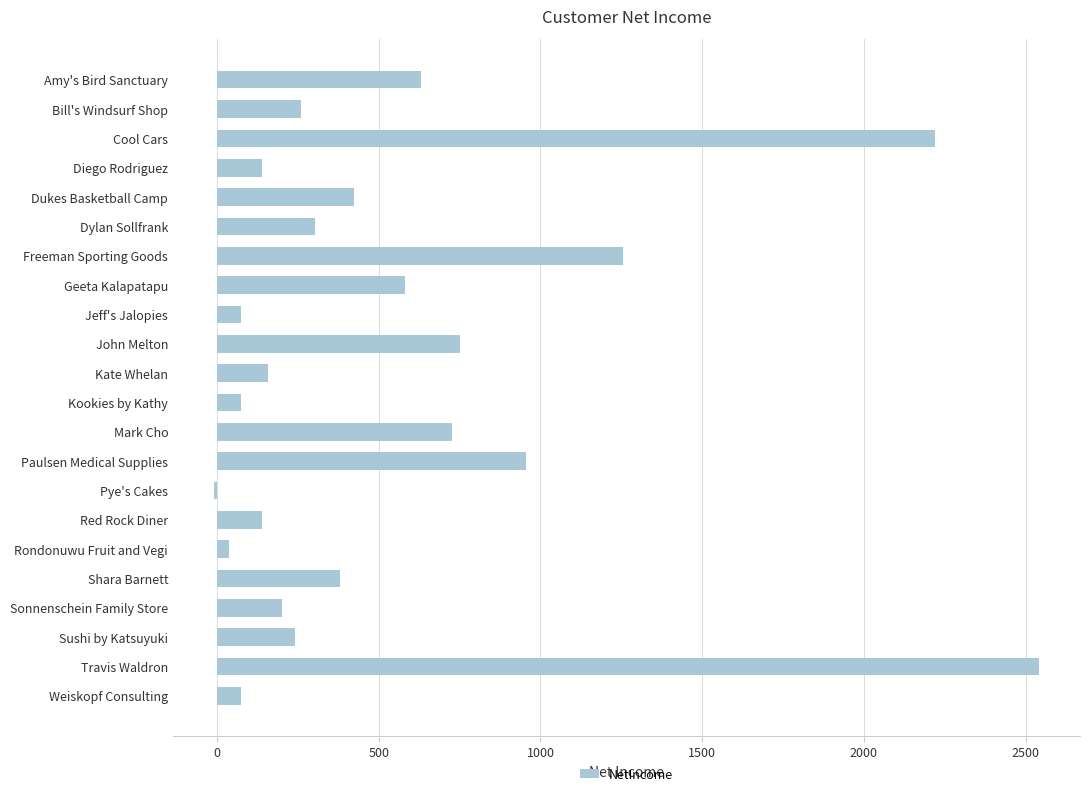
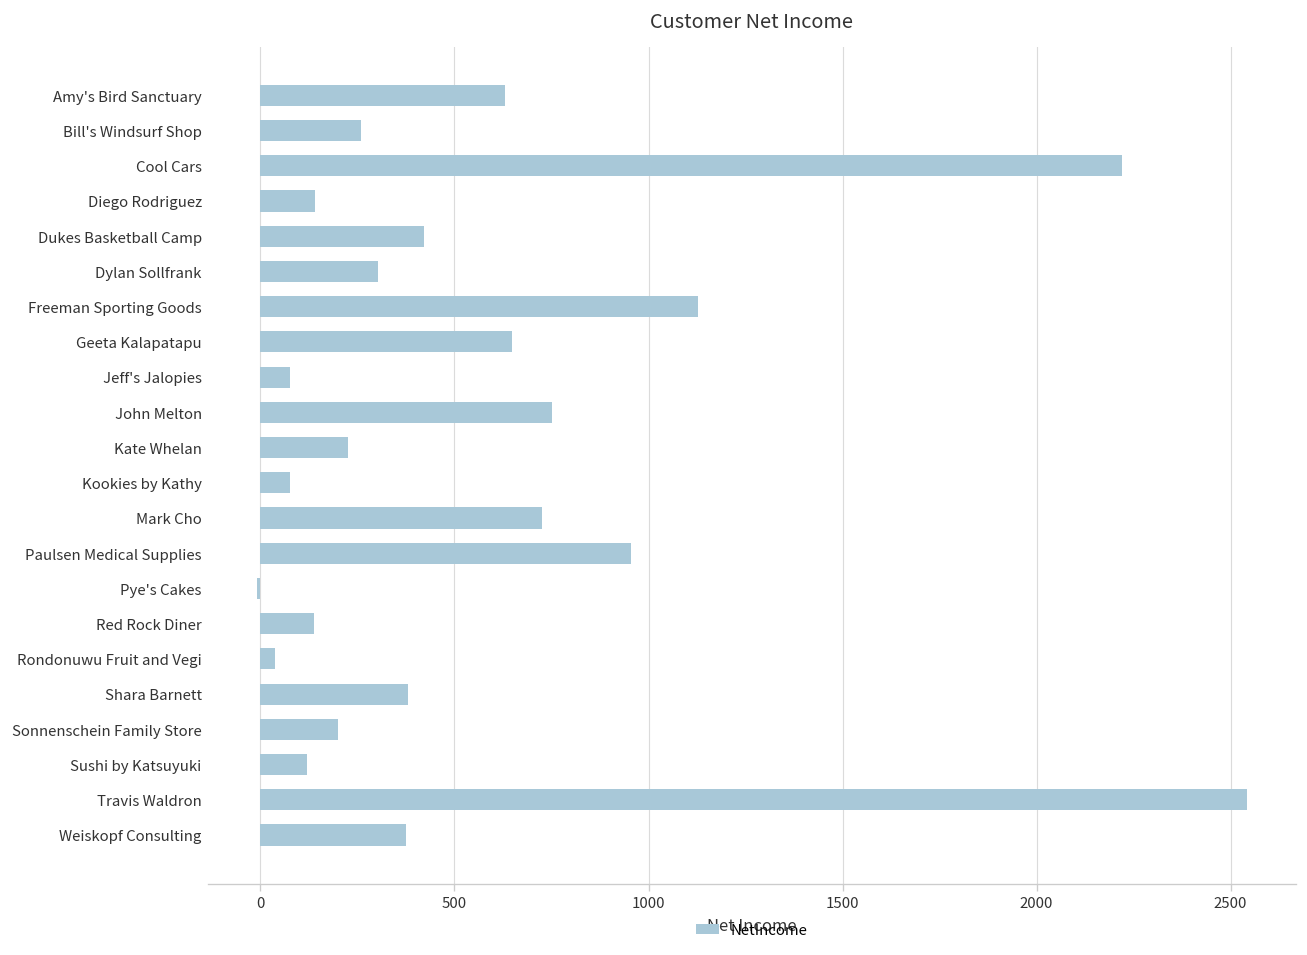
Freeman Sporting Goods: 1250 -> 1130
Geeta Kalapatapu: 580 -> 650
Kate Whelan: 160 -> 230
Sushi by Katsuyuki: 240 -> 120
Weiskopf Consulting: 70 -> 380
